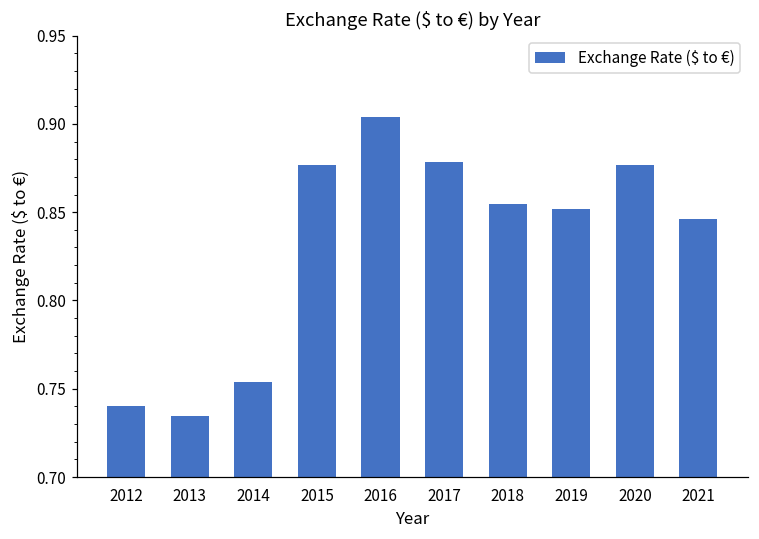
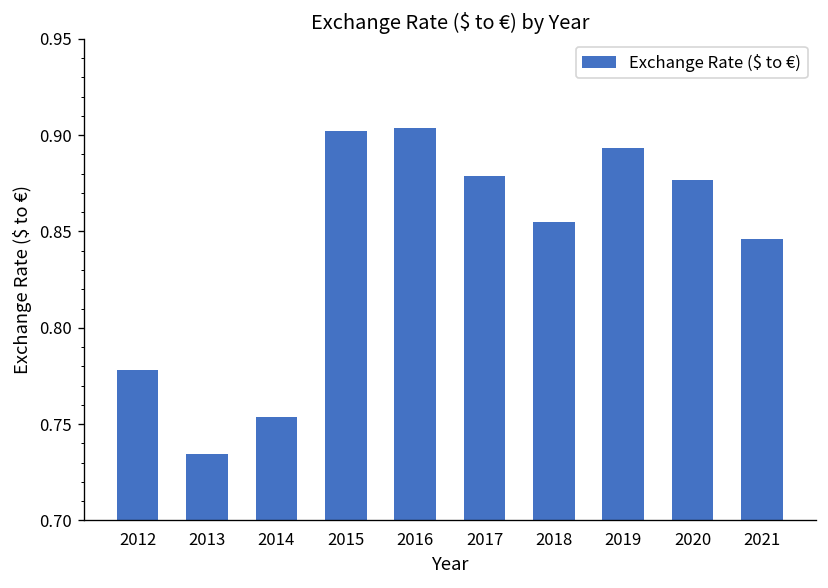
2012: 0.740 -> 0.778
2015: 0.877 -> 0.902
2019: 0.852 -> 0.893
